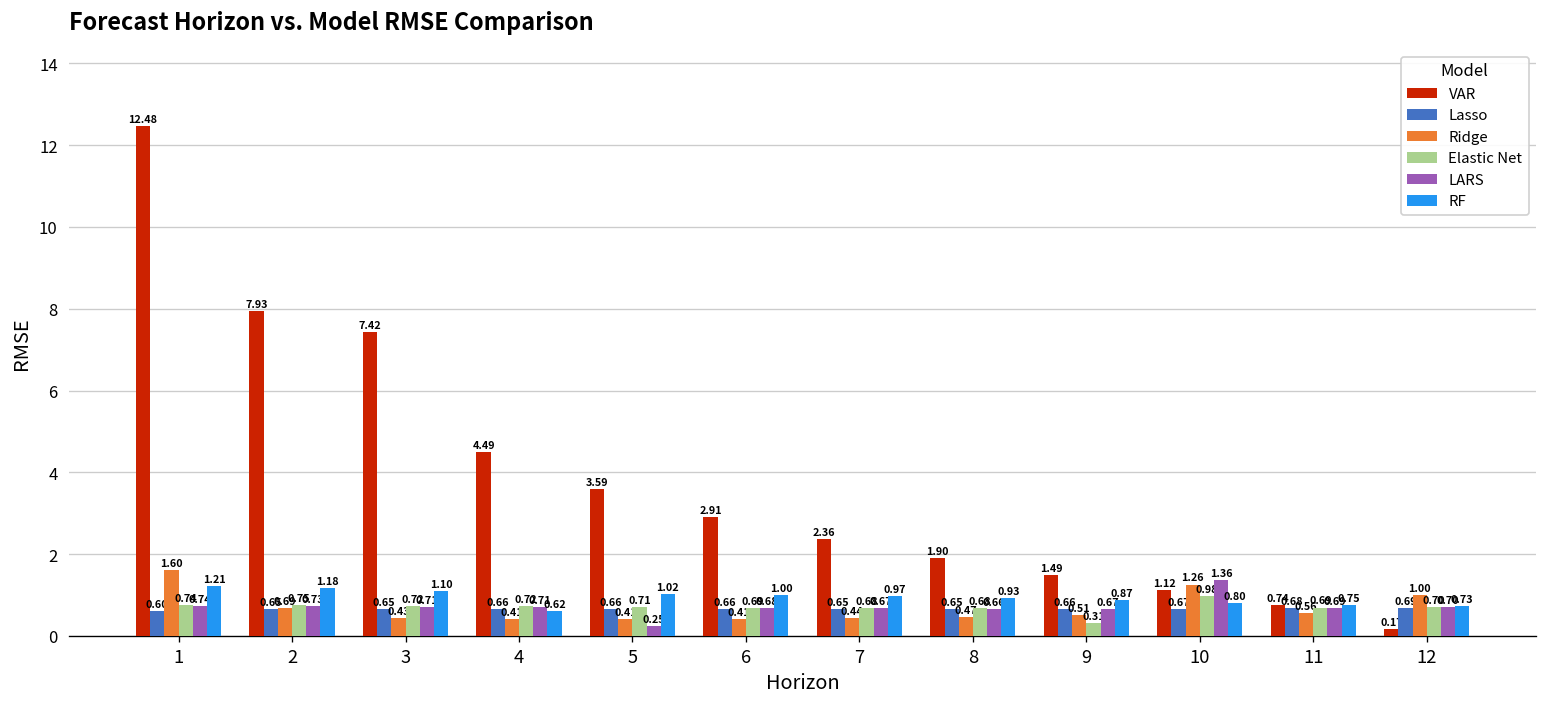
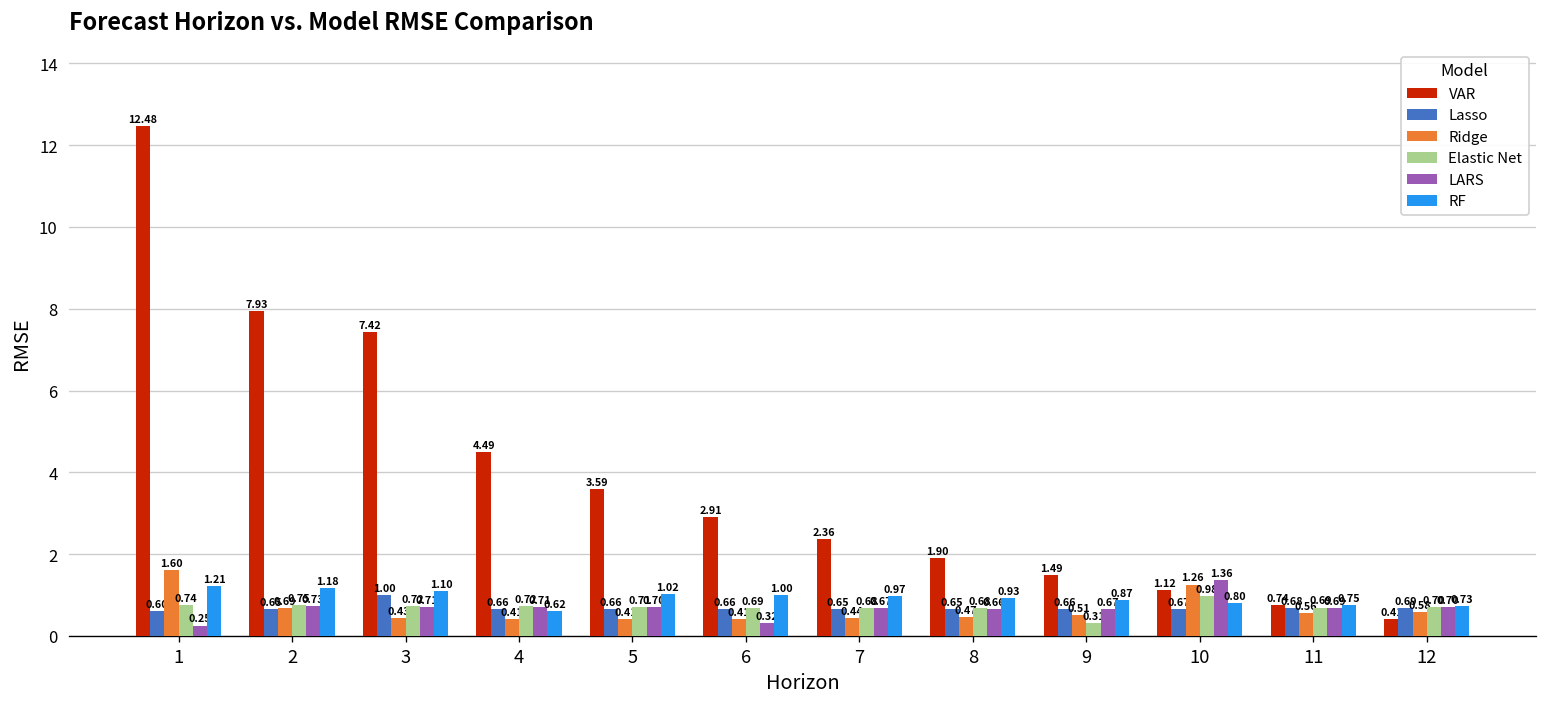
LARS, 1: 0.74 -> 0.25
Lasso, 3: 0.65 -> 1.00
LARS, 5: 0.25 -> 0.70
LARS, 6: 0.68 -> 0.32
VAR, 12: 0.17 -> 0.41
Ridge, 12: 1.00 -> 0.58
